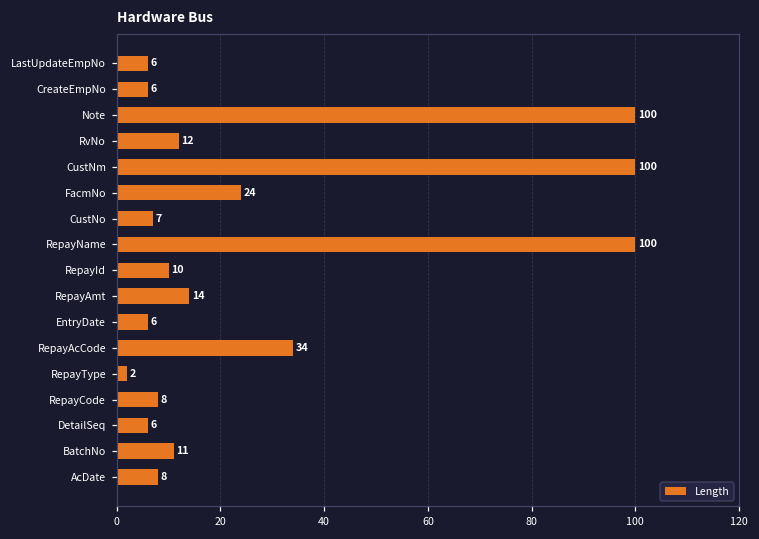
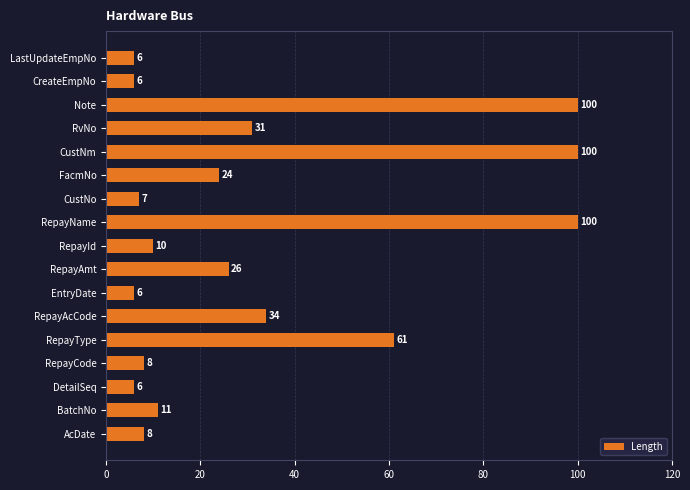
RvNo: 12 -> 31
RepayAmt: 14 -> 26
RepayType: 2 -> 61
